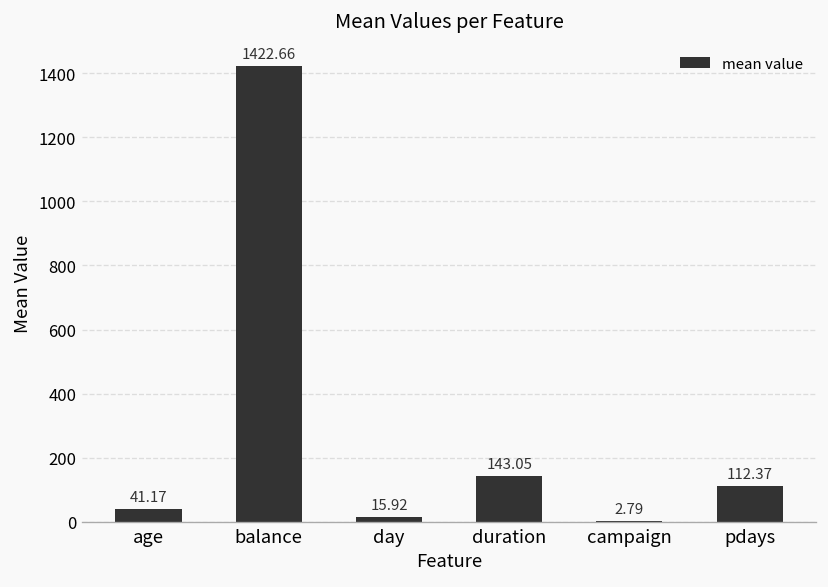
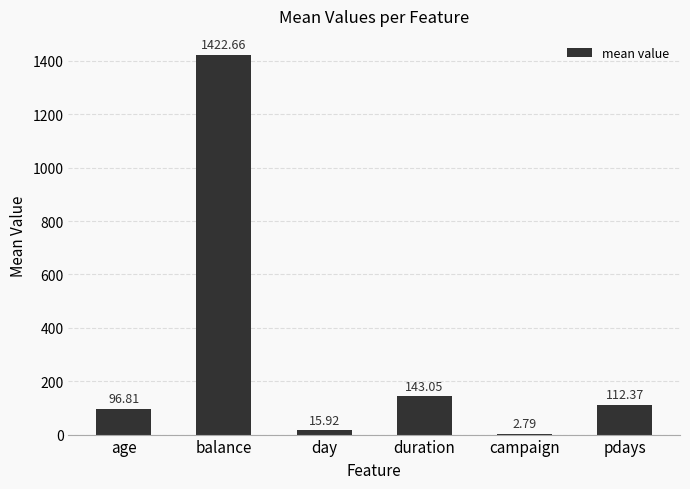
age: 41.17 -> 96.81
